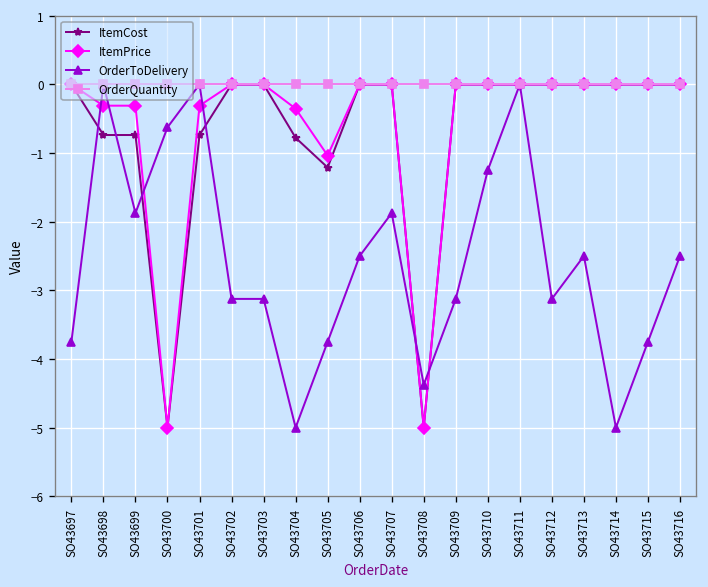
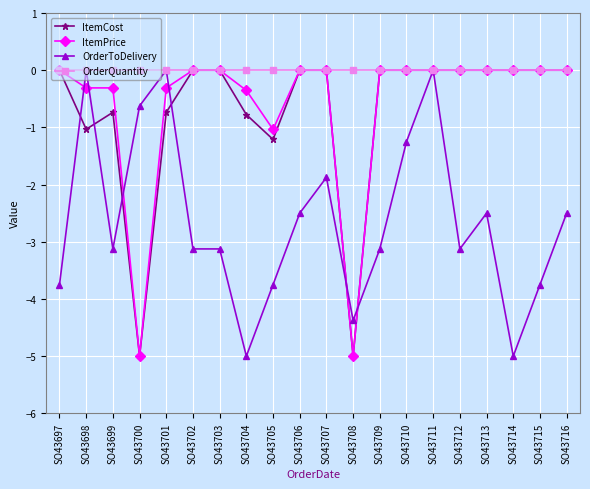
ItemCost, SO43698: -0.7 -> -1.0
OrderToDelivery, SO43699: -1.9 -> -3.1
